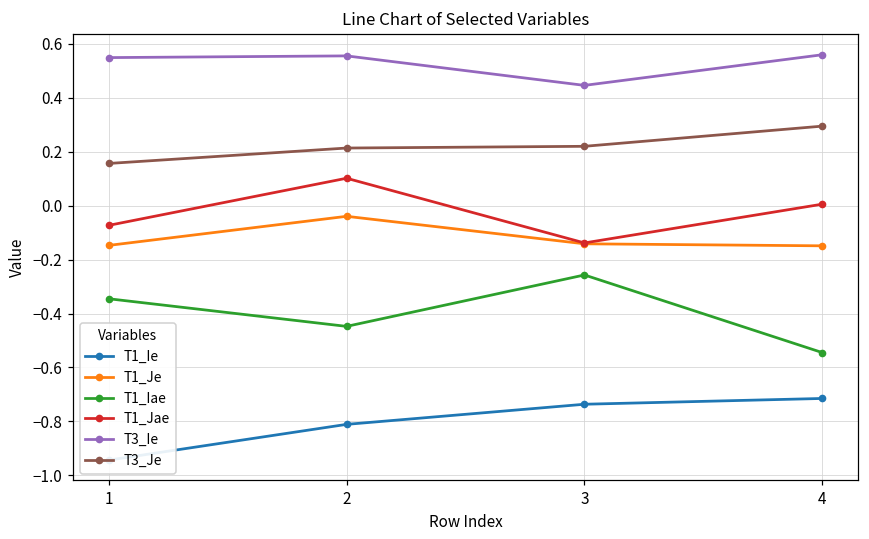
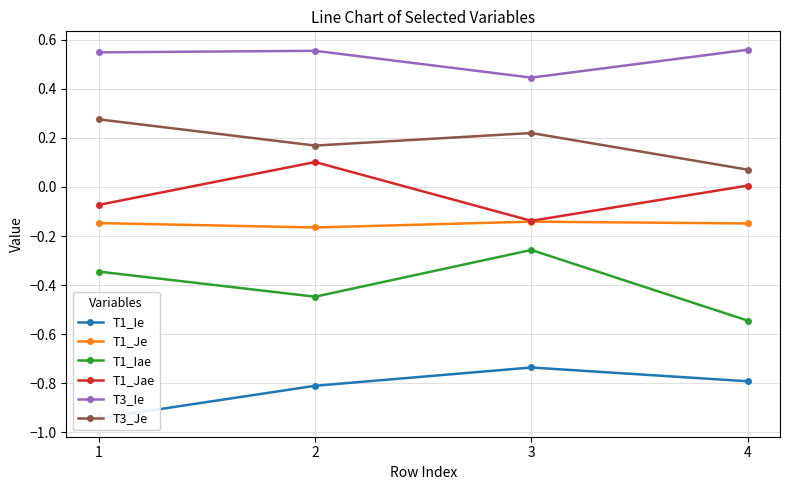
T3_Je, 1: 0.16 -> 0.28
T1_Je, 2: -0.04 -> -0.17
T3_Je, 2: 0.21 -> 0.17
T1_Ie, 4: -0.71 -> -0.79
T3_Je, 4: 0.30 -> 0.07
